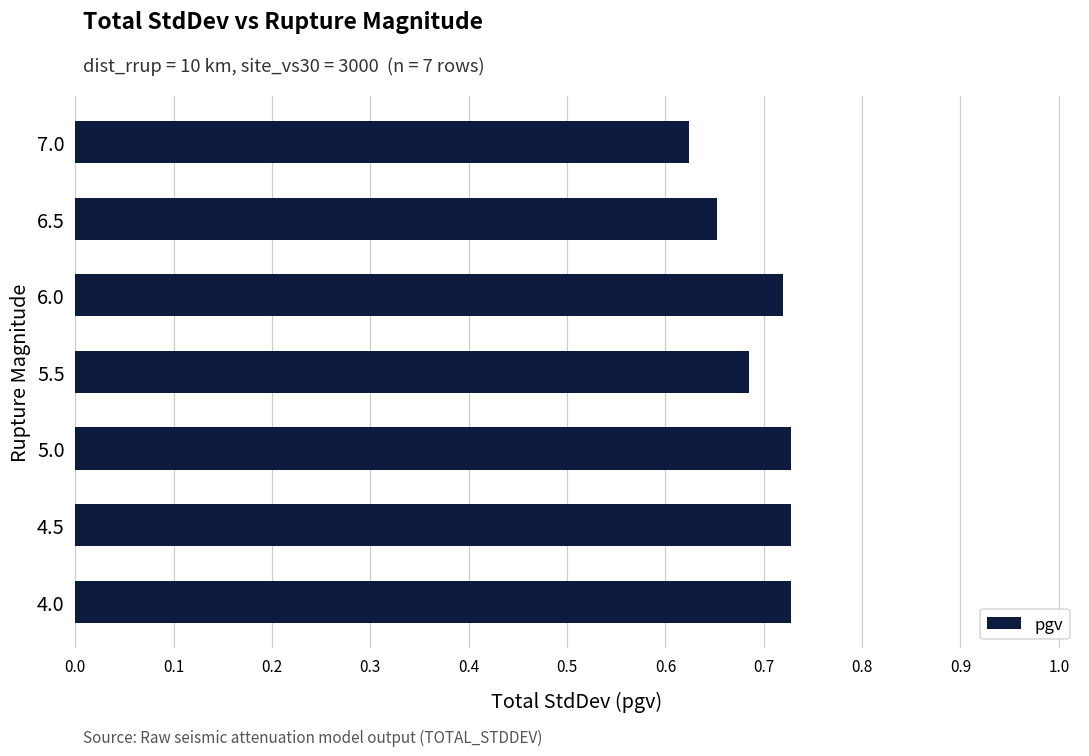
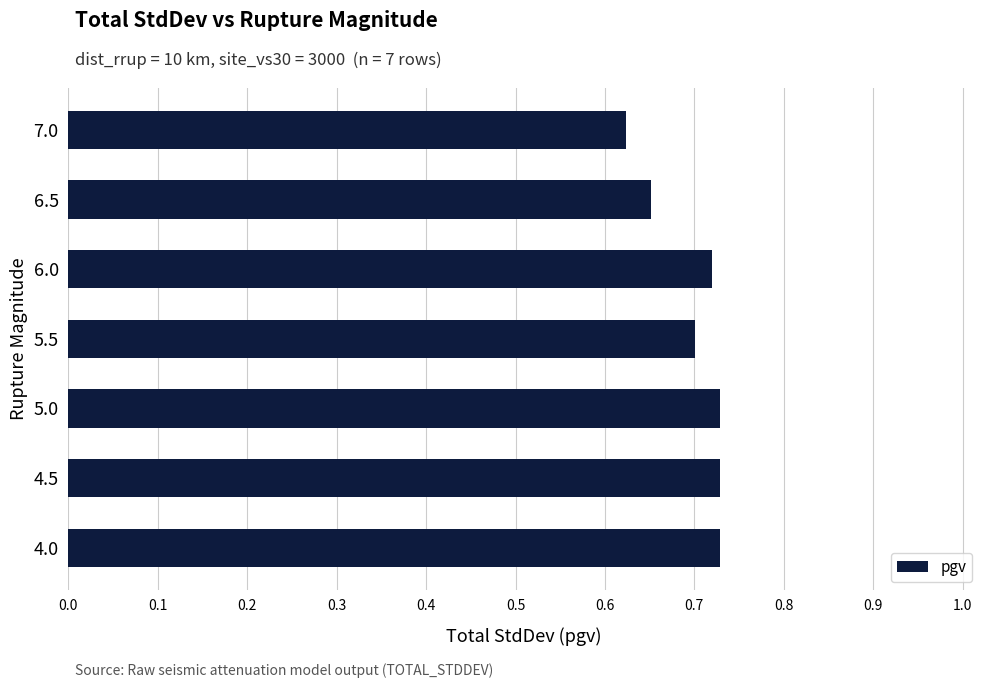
5.5: 0.68 -> 0.70
